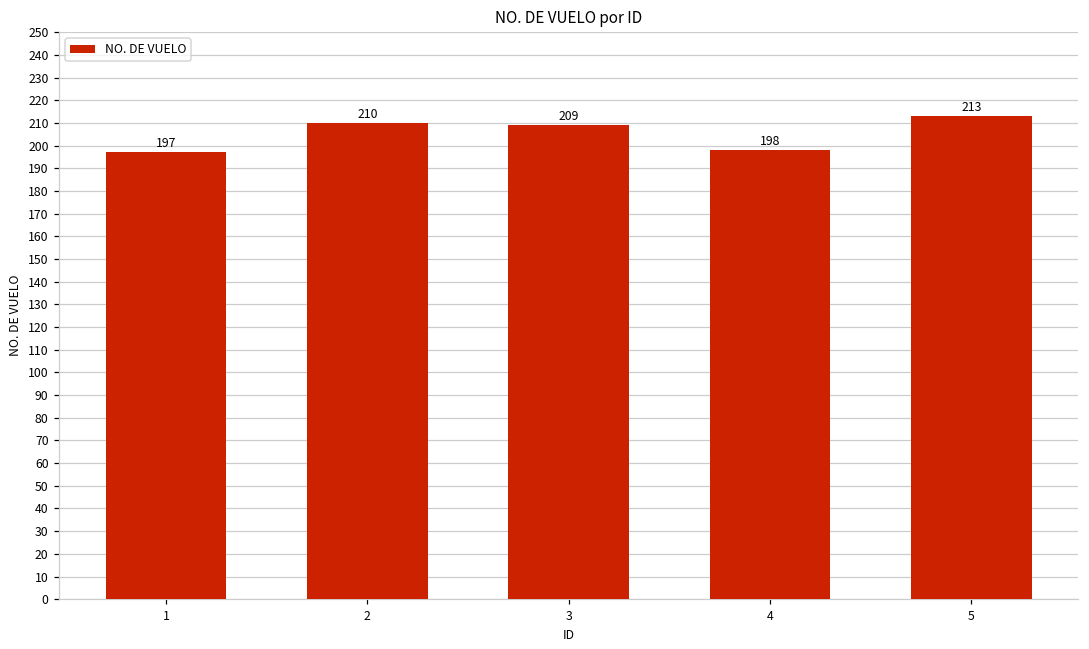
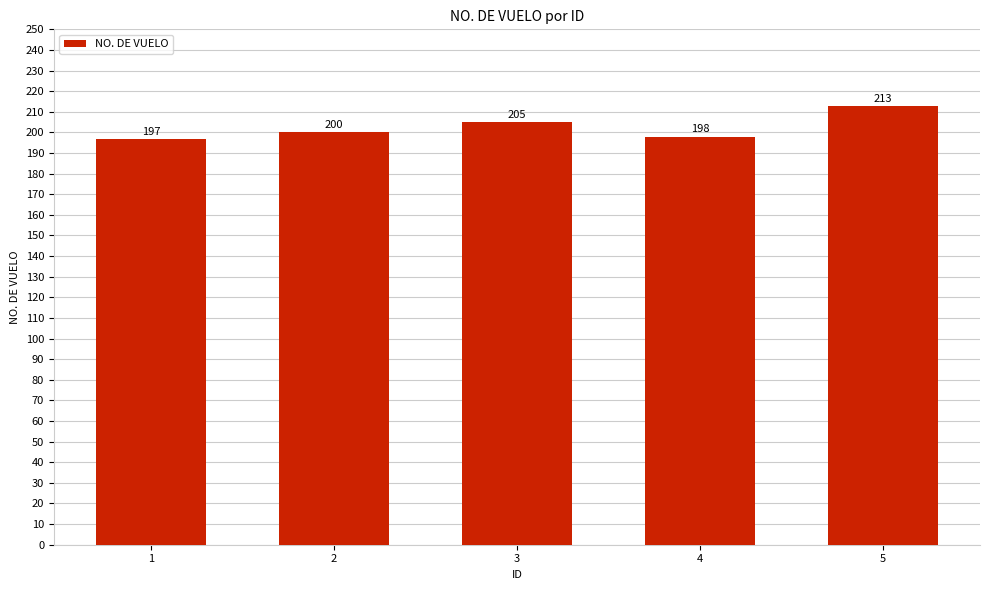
2: 210 -> 200
3: 209 -> 205
